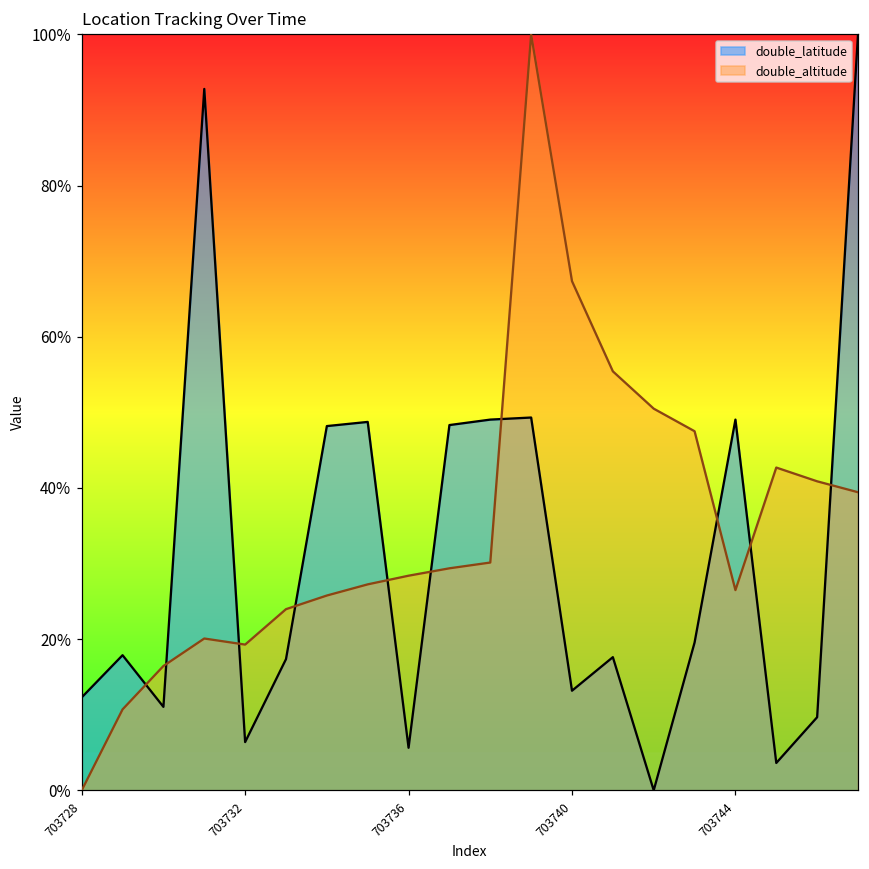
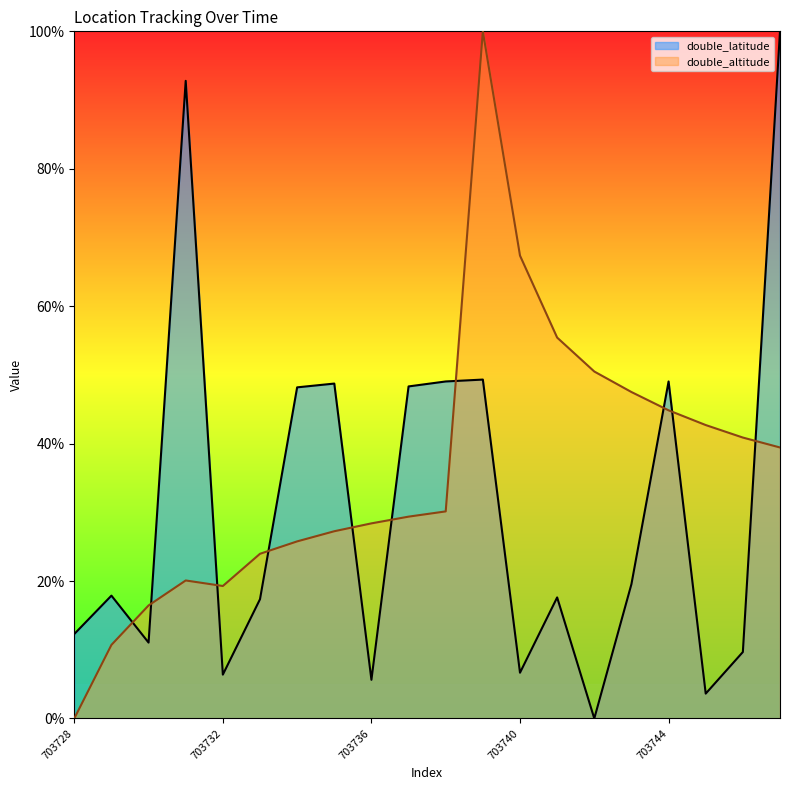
double_latitude, 703740: 13% -> 7%
double_altitude, 703744: 26% -> 45%
